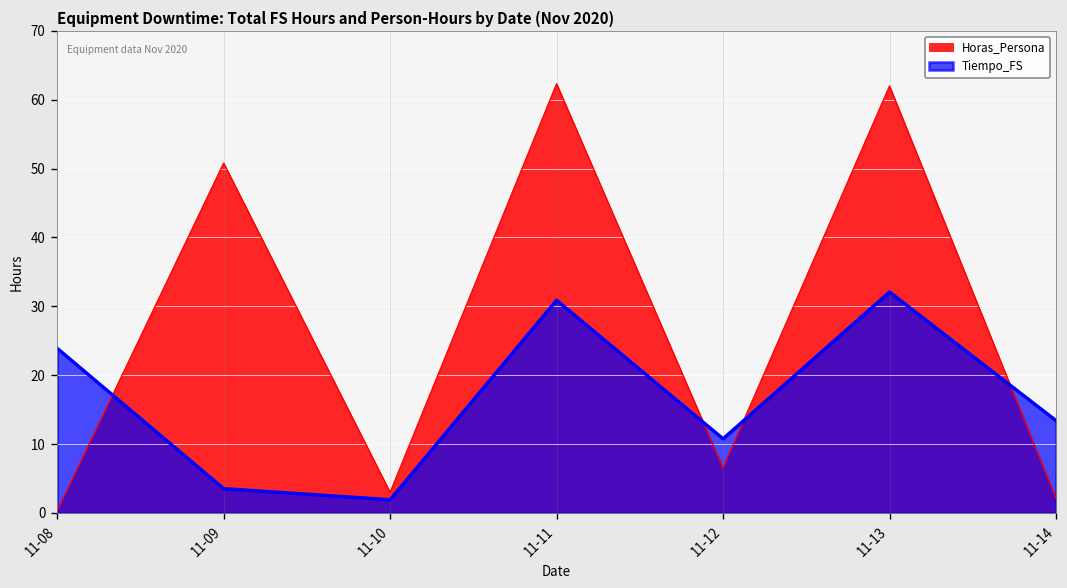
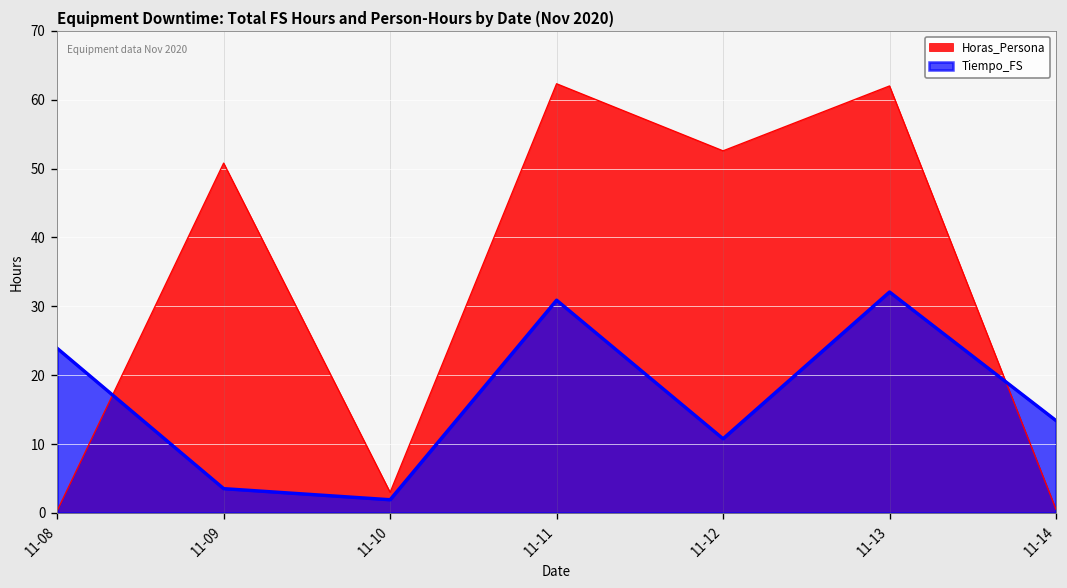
Horas_Persona, 11-12: 7 -> 53
Horas_Persona, 11-14: 2 -> 1
